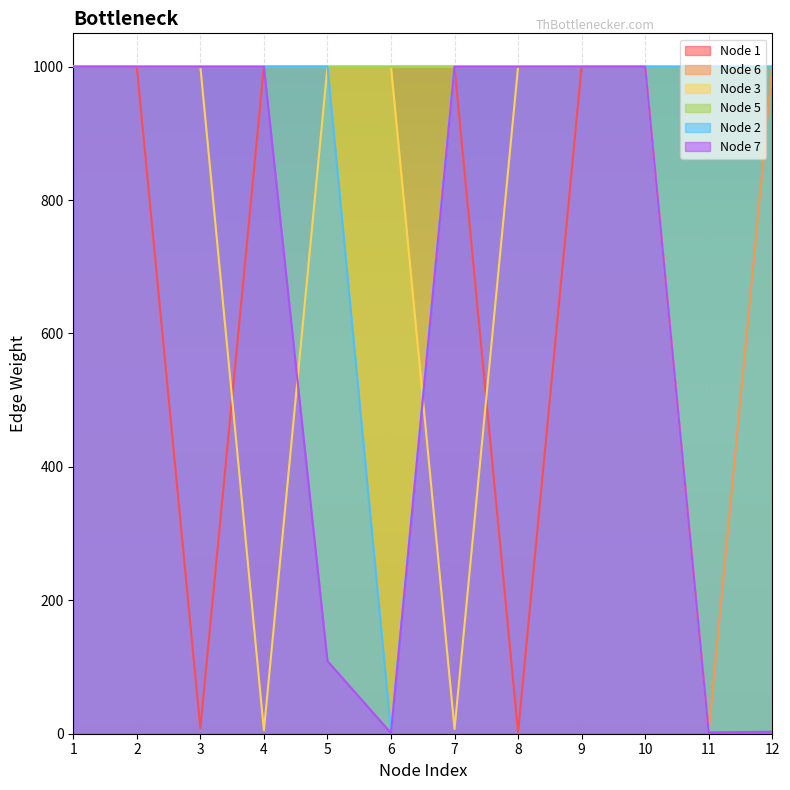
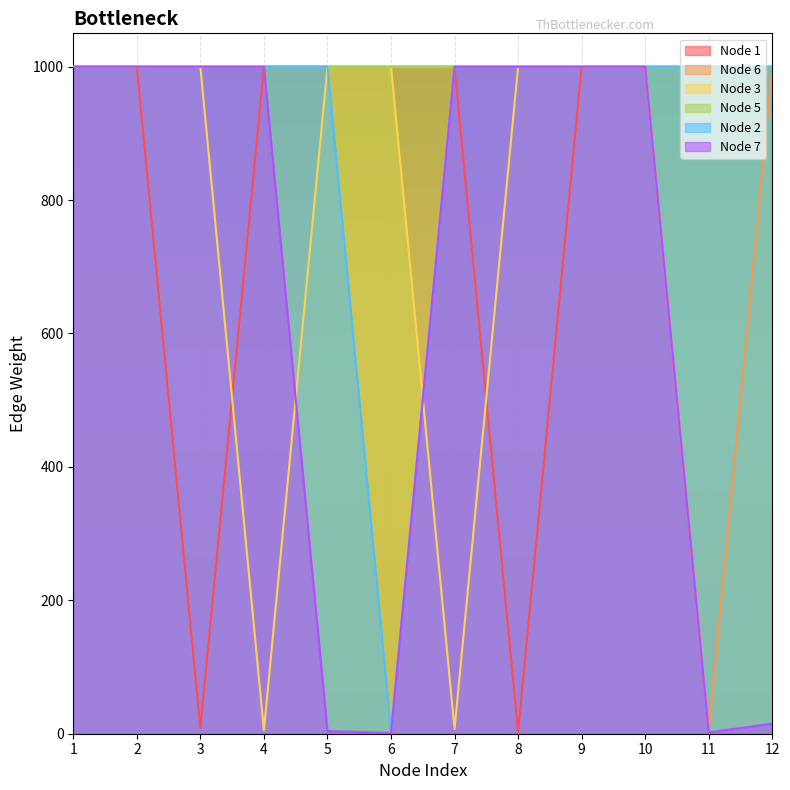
Node 7, 5: 110 -> 0
Node 7, 12: 0 -> 20
